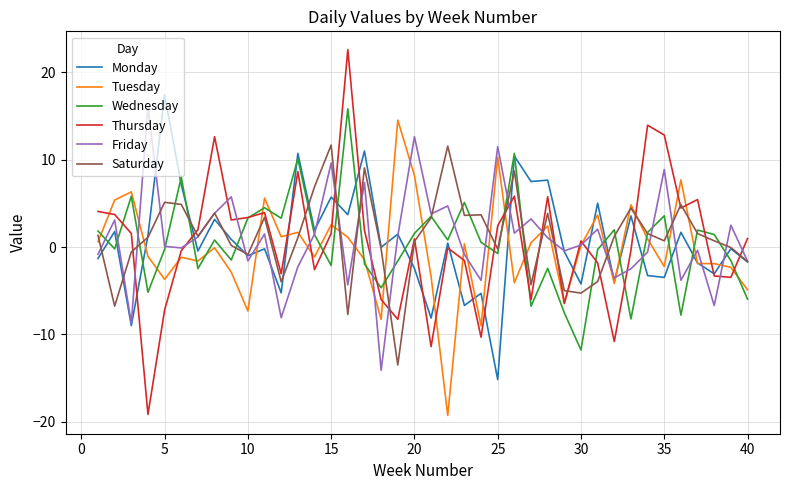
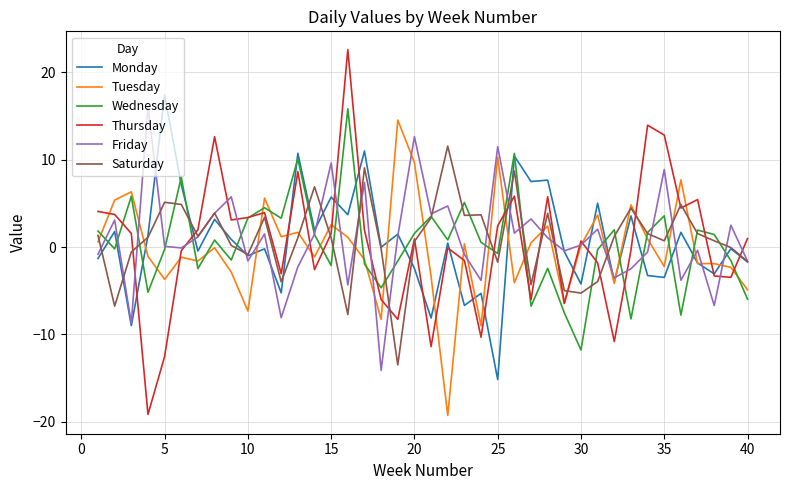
Thursday, 5: -7 -> -13
Saturday, 15: 12 -> 1
Tuesday, 20: 8 -> 10
Saturday, 25: 0 -> -2
